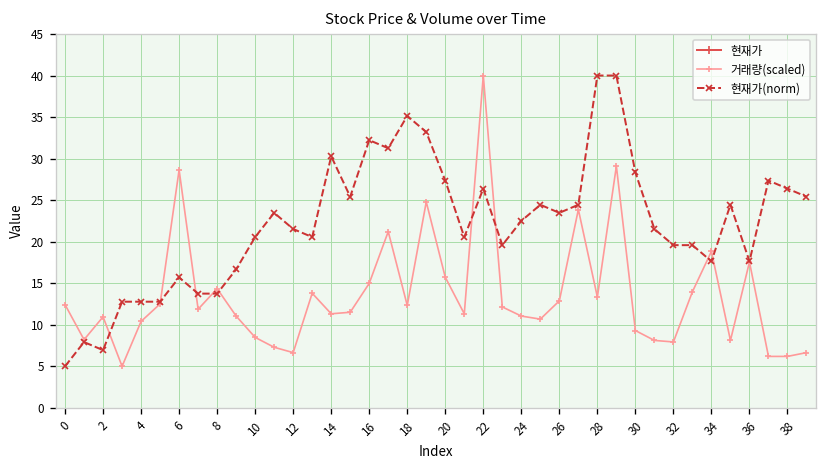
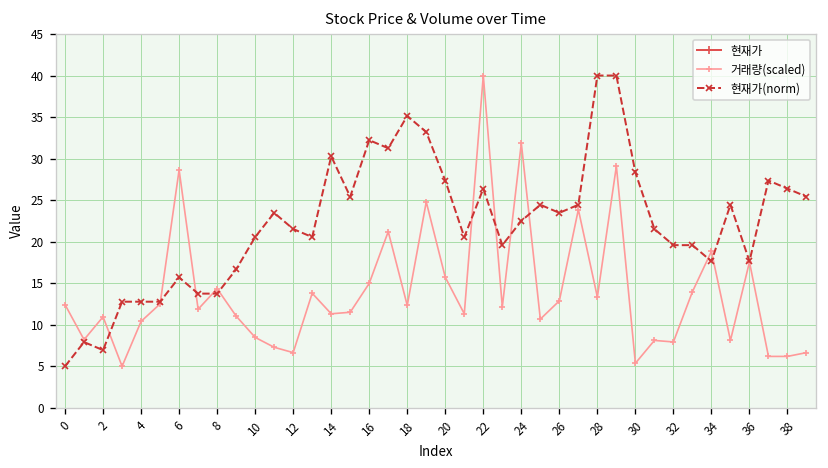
거래량(scaled), 24: 11 -> 32
거래량(scaled), 30: 9 -> 5
